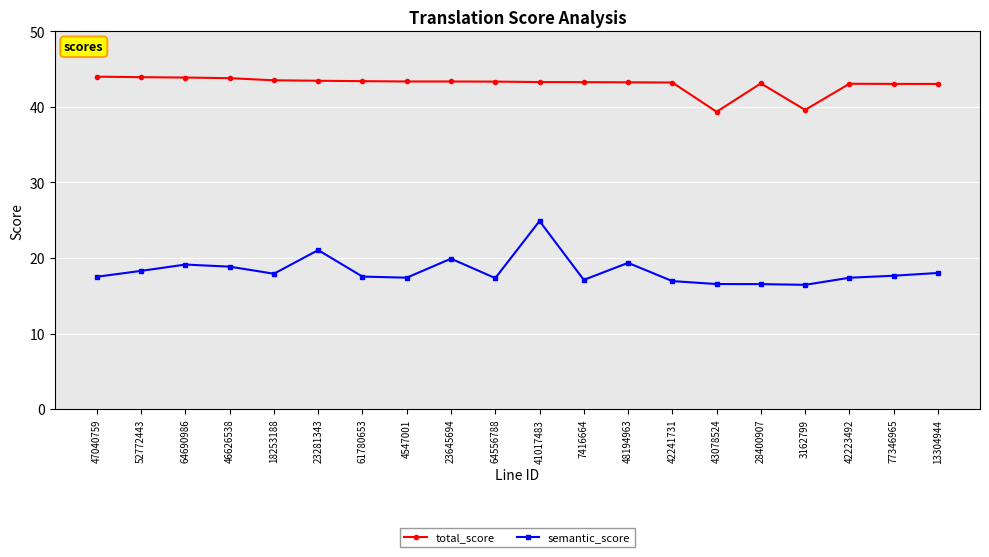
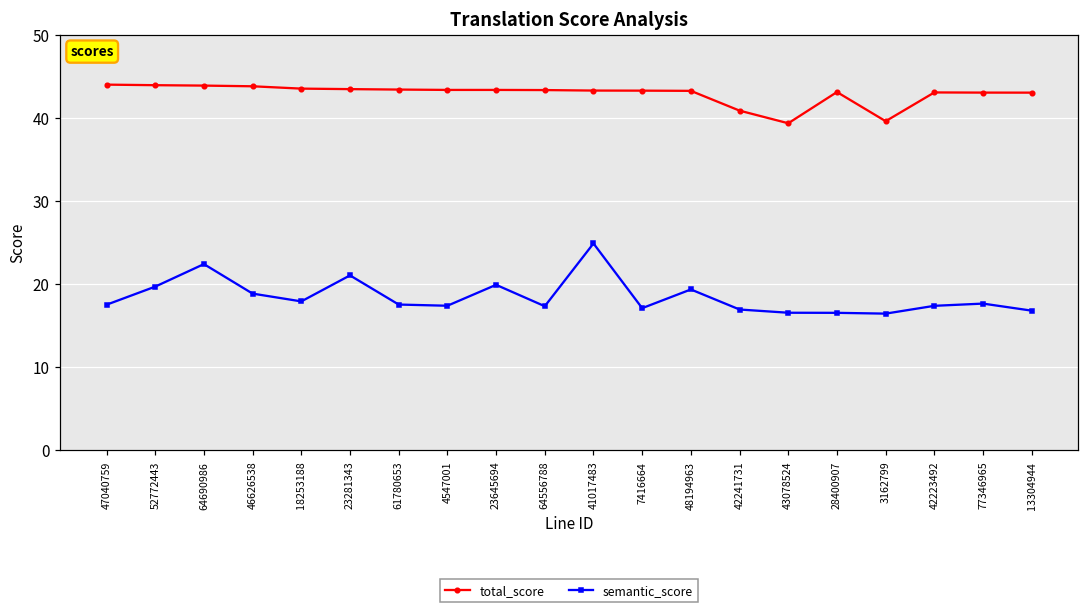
semantic_score, 52772443: 18 -> 20
semantic_score, 64690986: 19 -> 22
total_score, 42241731: 43 -> 41
semantic_score, 13304944: 18 -> 17
